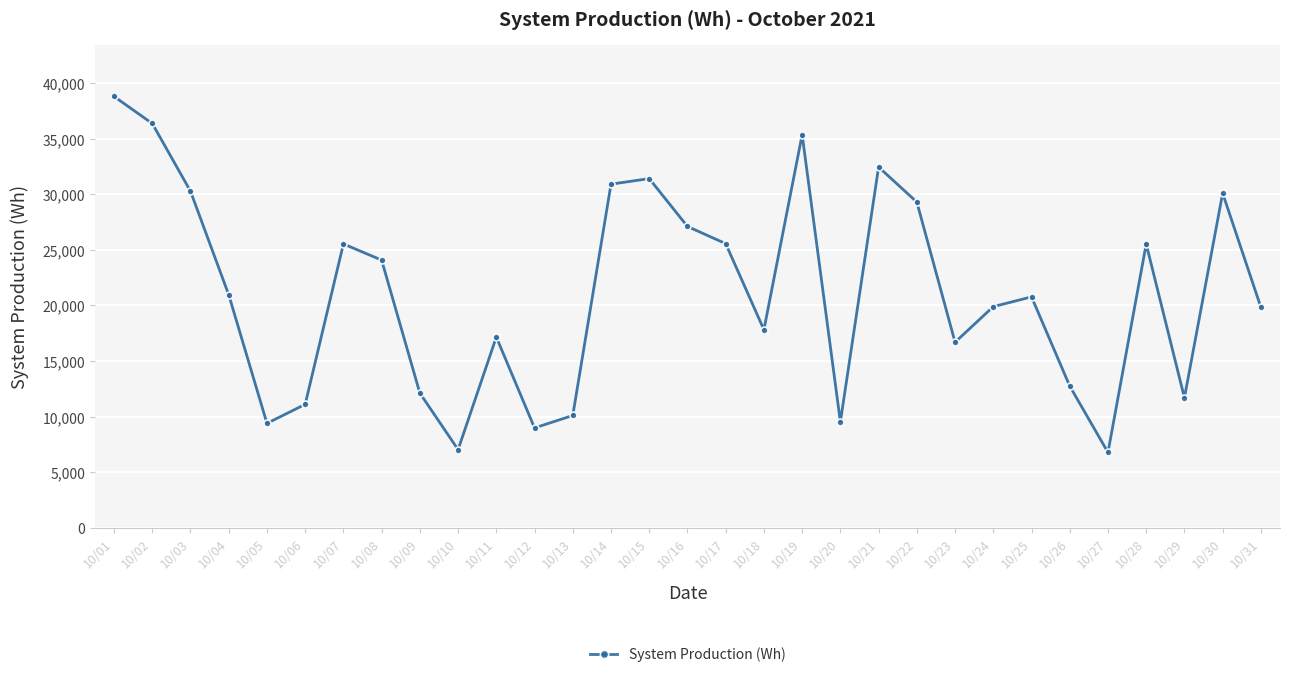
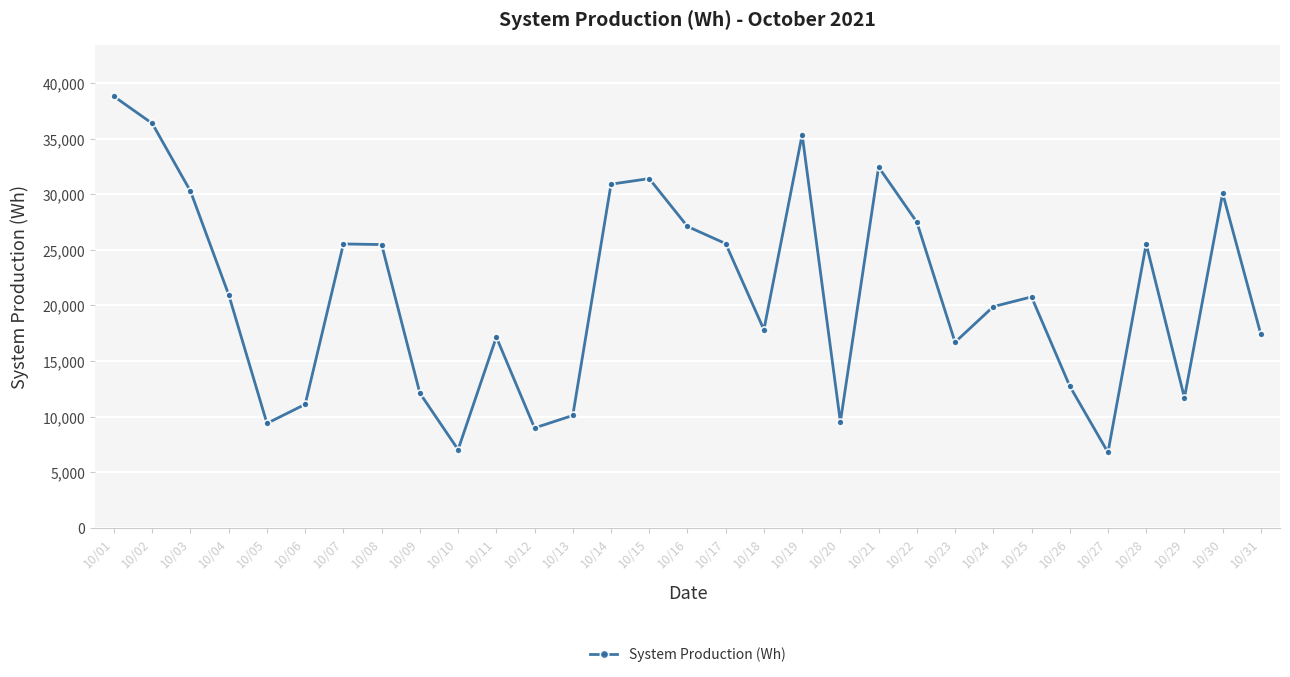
10/08: 24,100 -> 25,500
10/22: 29,300 -> 27,500
10/31: 19,800 -> 17,400
